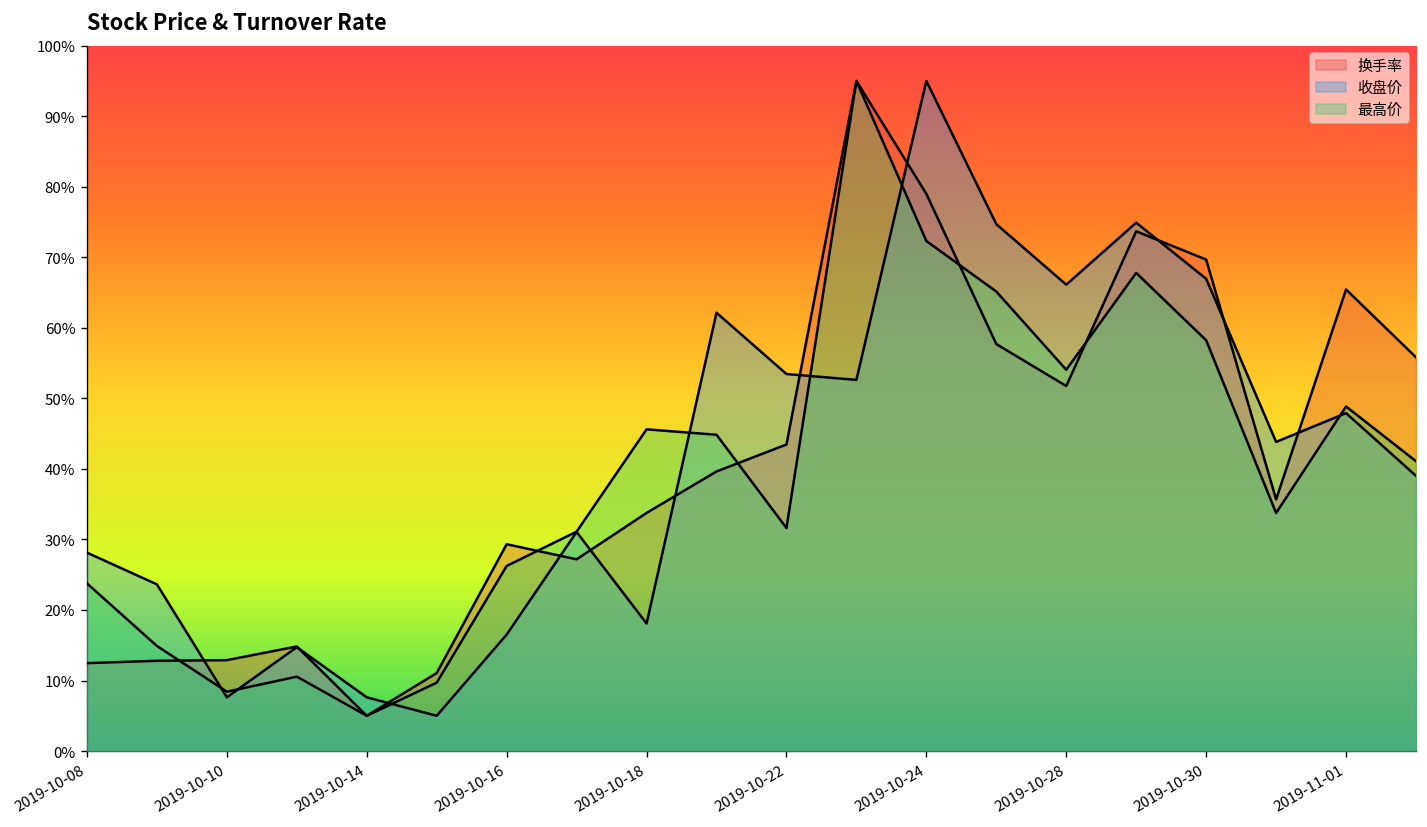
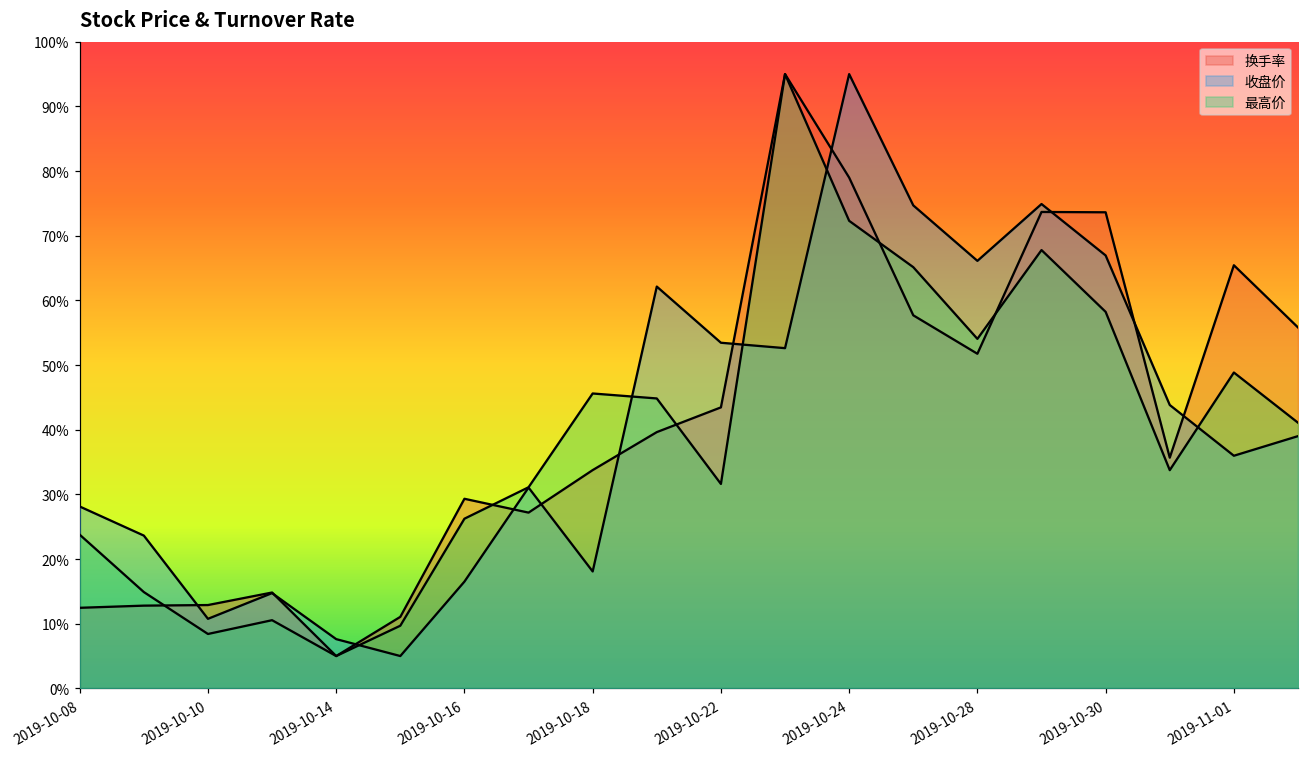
收盘价, 2019-10-10: 8% -> 11%
换手率, 2019-10-30: 70% -> 74%
收盘价, 2019-11-01: 48% -> 36%
